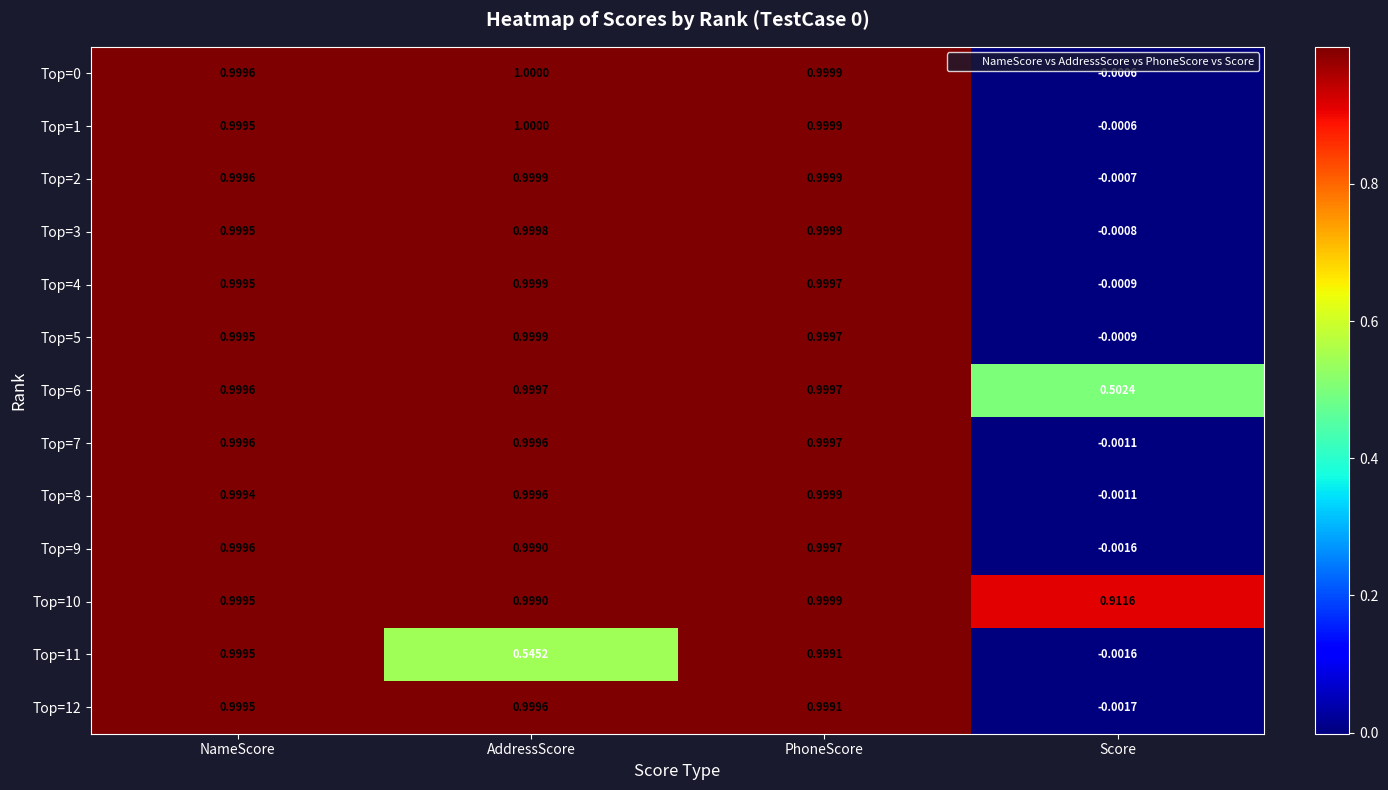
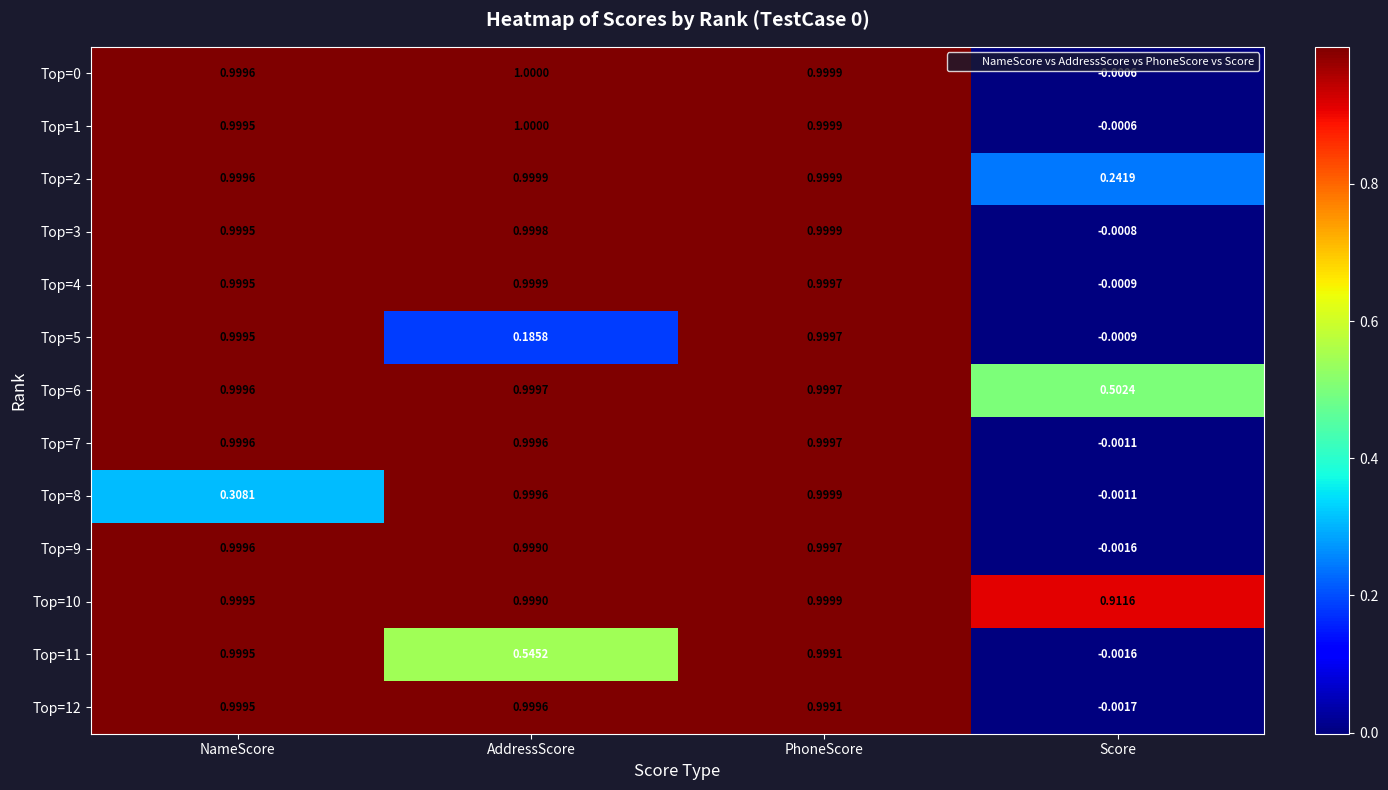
Top=2, Score: -0.0007 -> 0.2419
Top=5, AddressScore: 0.9999 -> 0.1858
Top=8, NameScore: 0.9994 -> 0.3081
